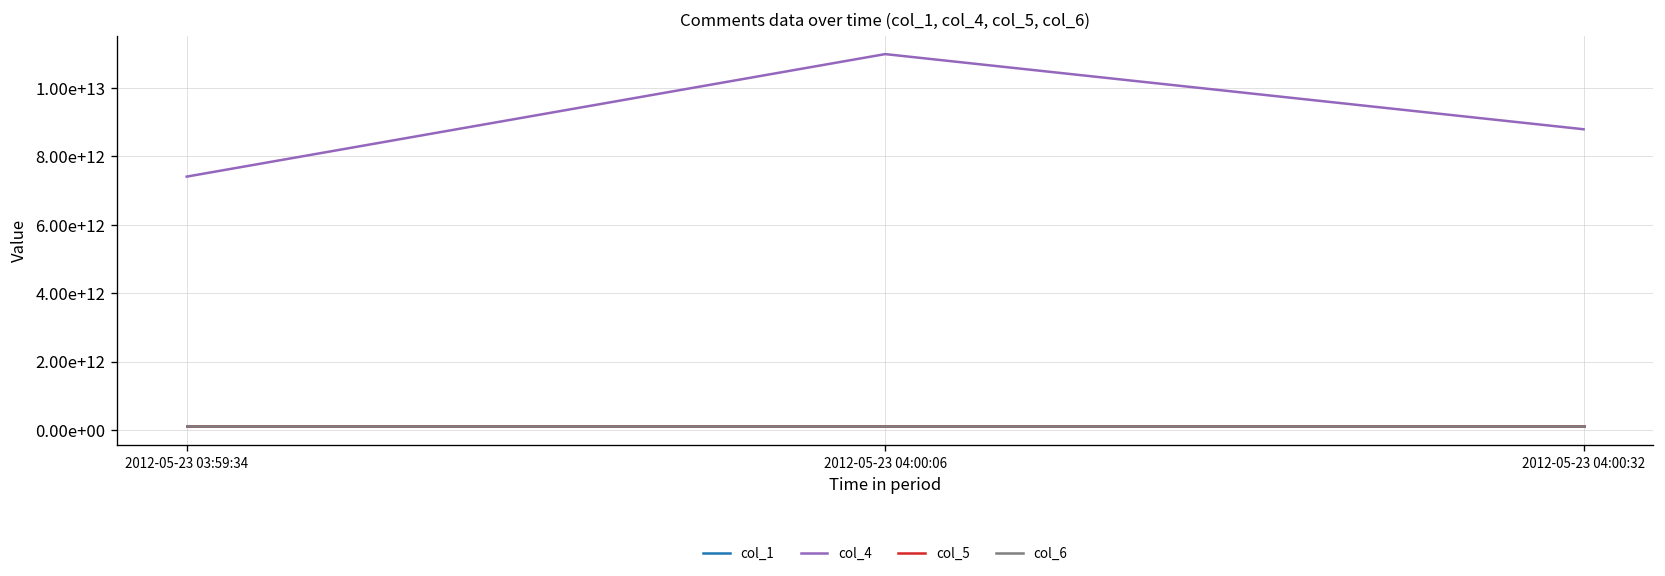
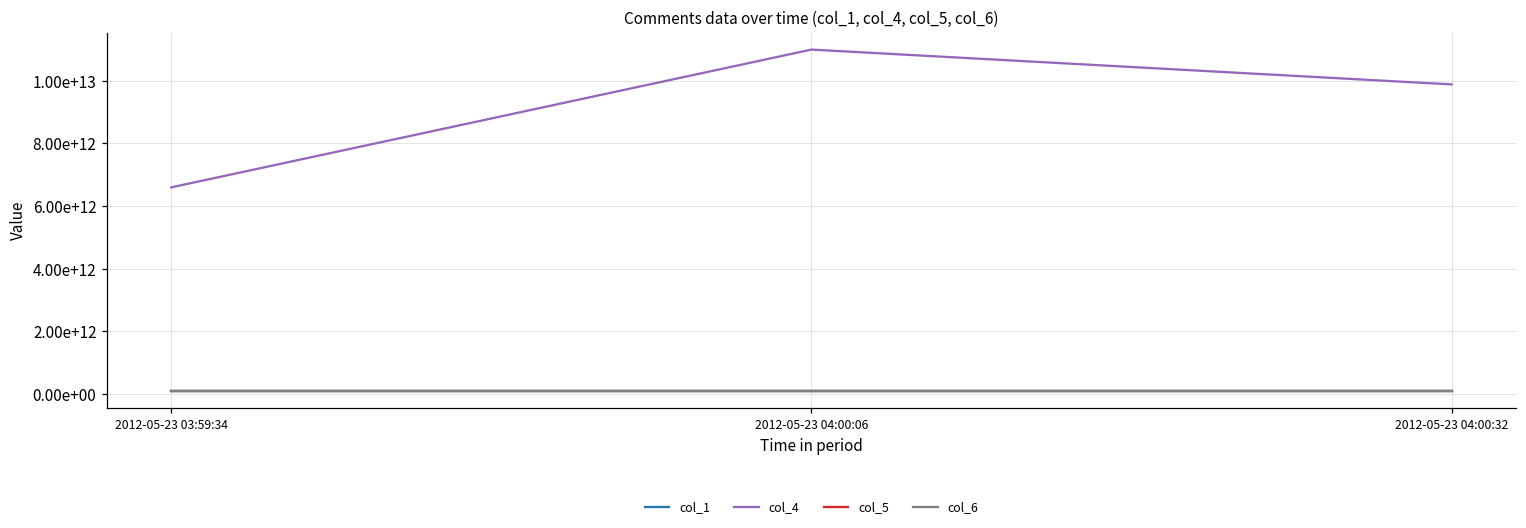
col_4, 2012-05-23 03:59:34: 7400000000000 -> 6600000000000
col_4, 2012-05-23 04:00:32: 8800000000000 -> 9900000000000
